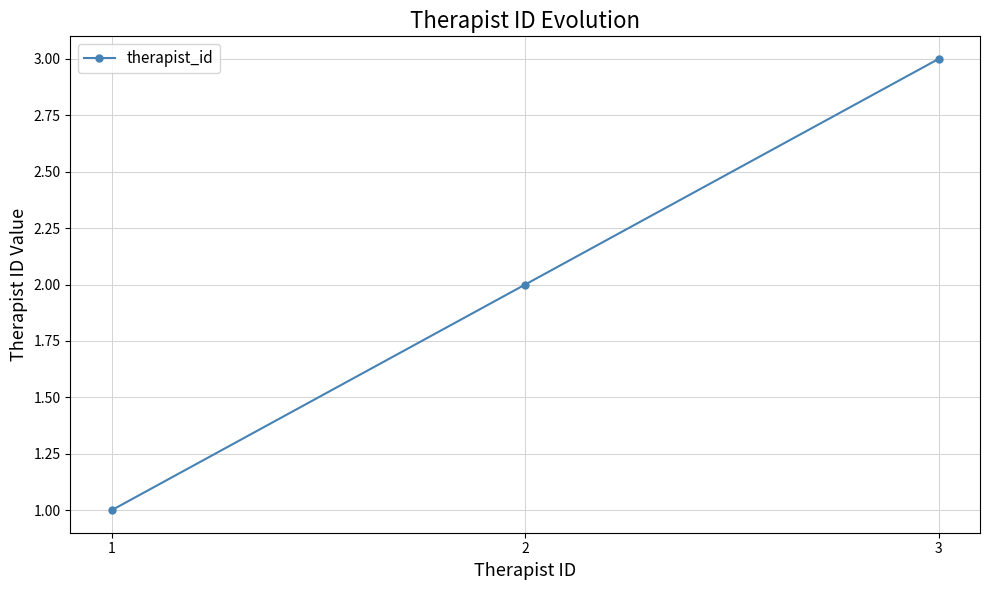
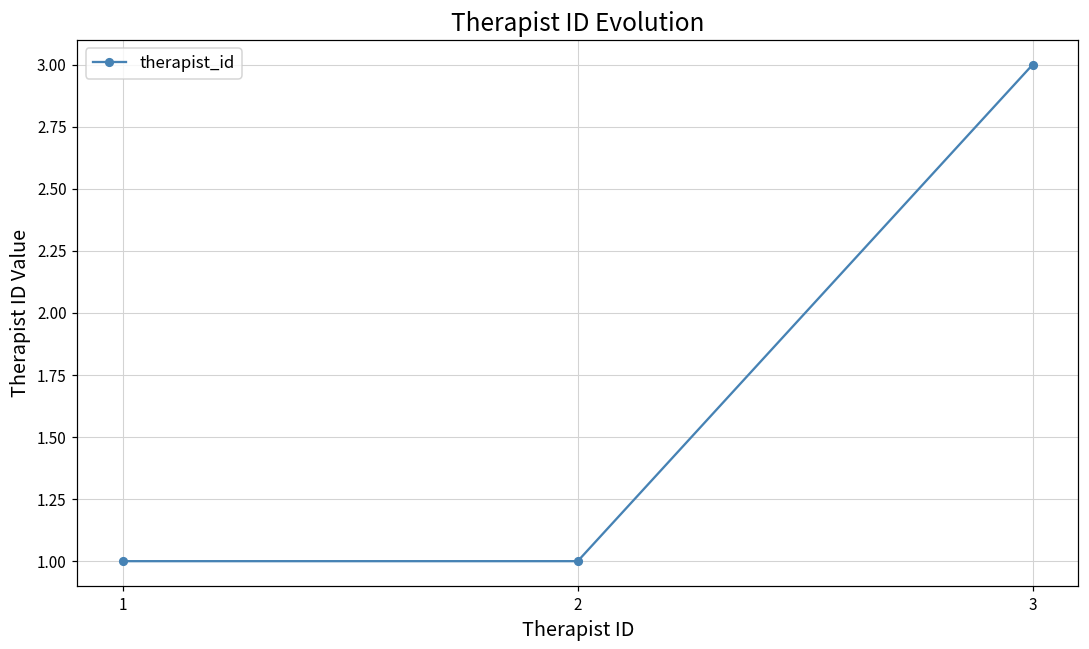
2: 2 -> 1
